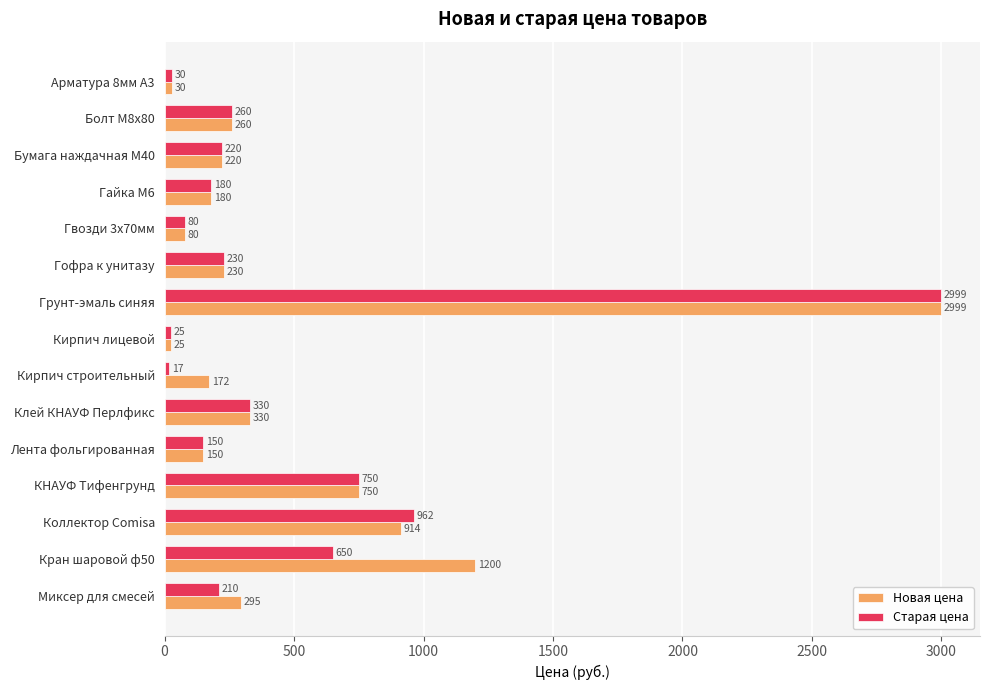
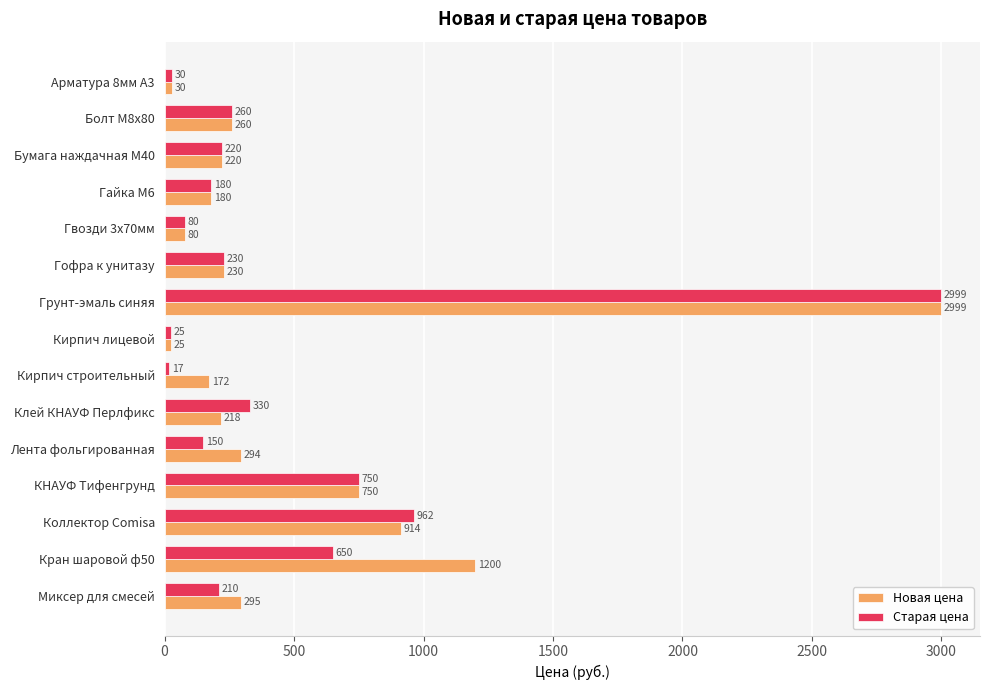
Новая цена, Клей КНАУФ Перлфикс: 330 -> 218
Новая цена, Лента фольгированная: 150 -> 294
